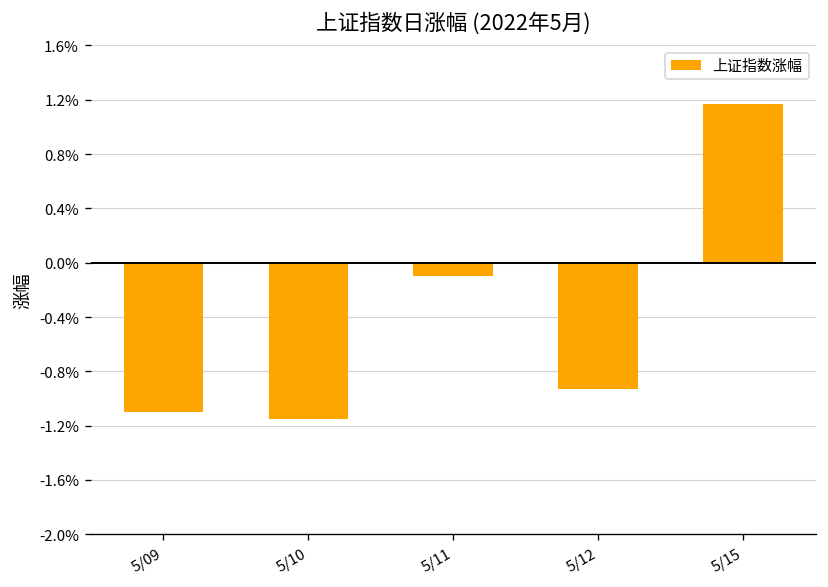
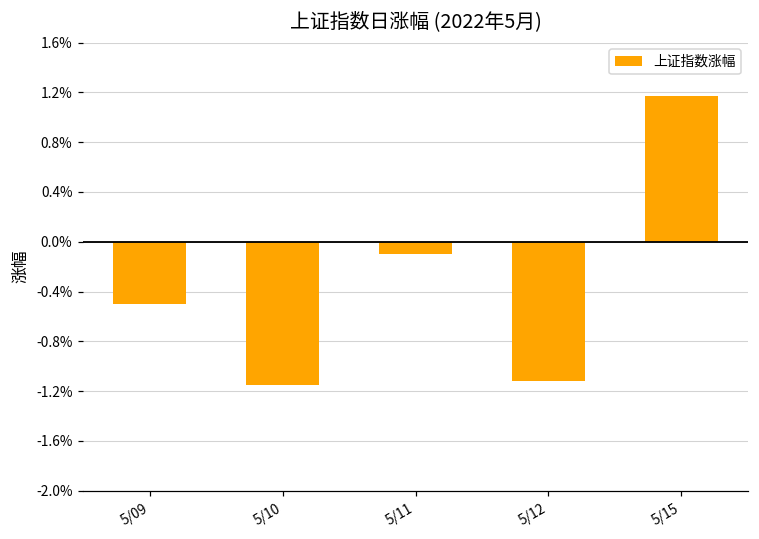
5/09: -1.10% -> -0.50%
5/12: -0.93% -> -1.12%
